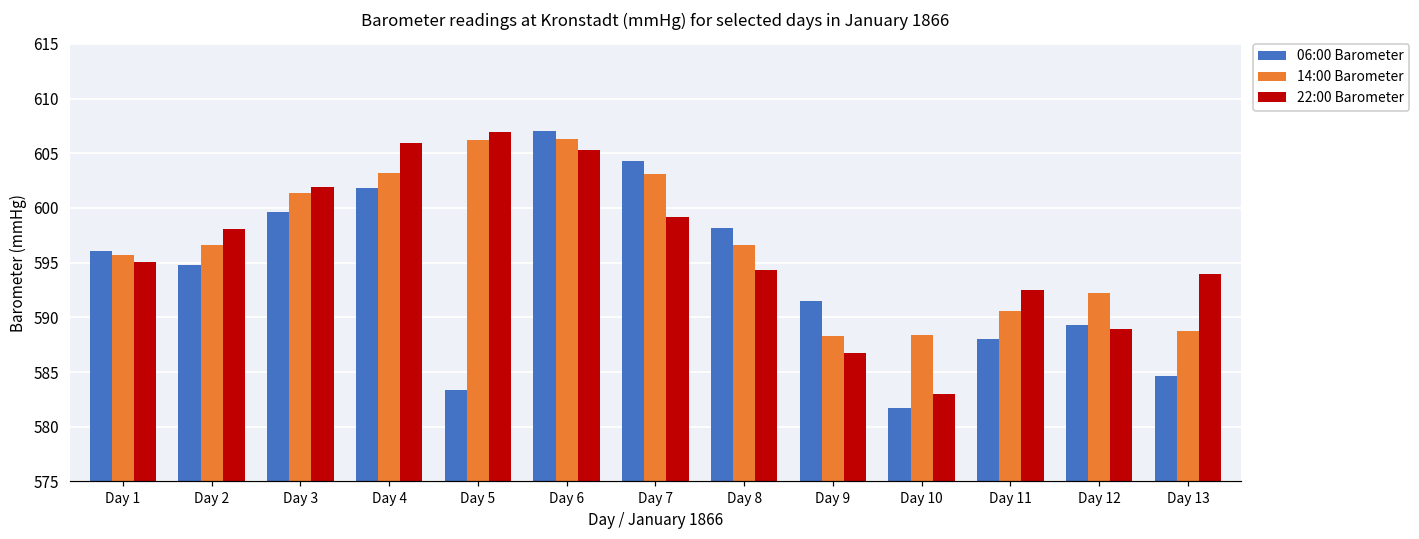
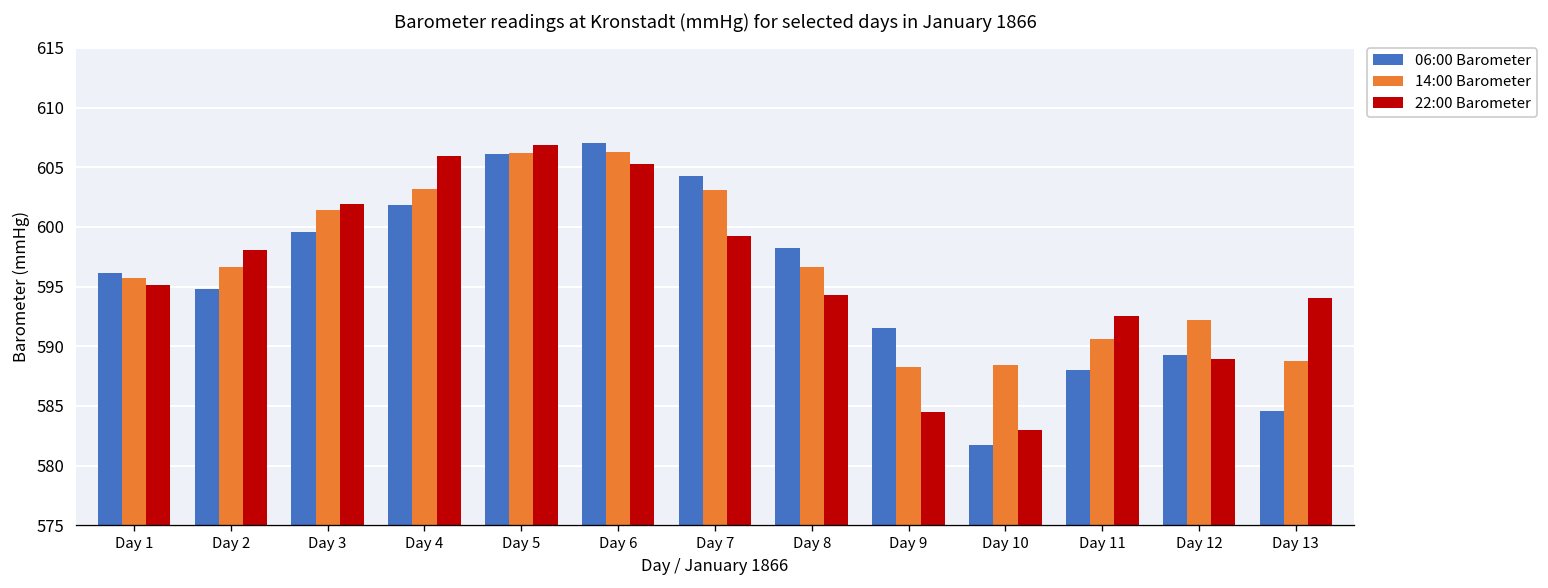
06:00 Barometer, Day 5: 583 -> 606
22:00 Barometer, Day 9: 587 -> 585
